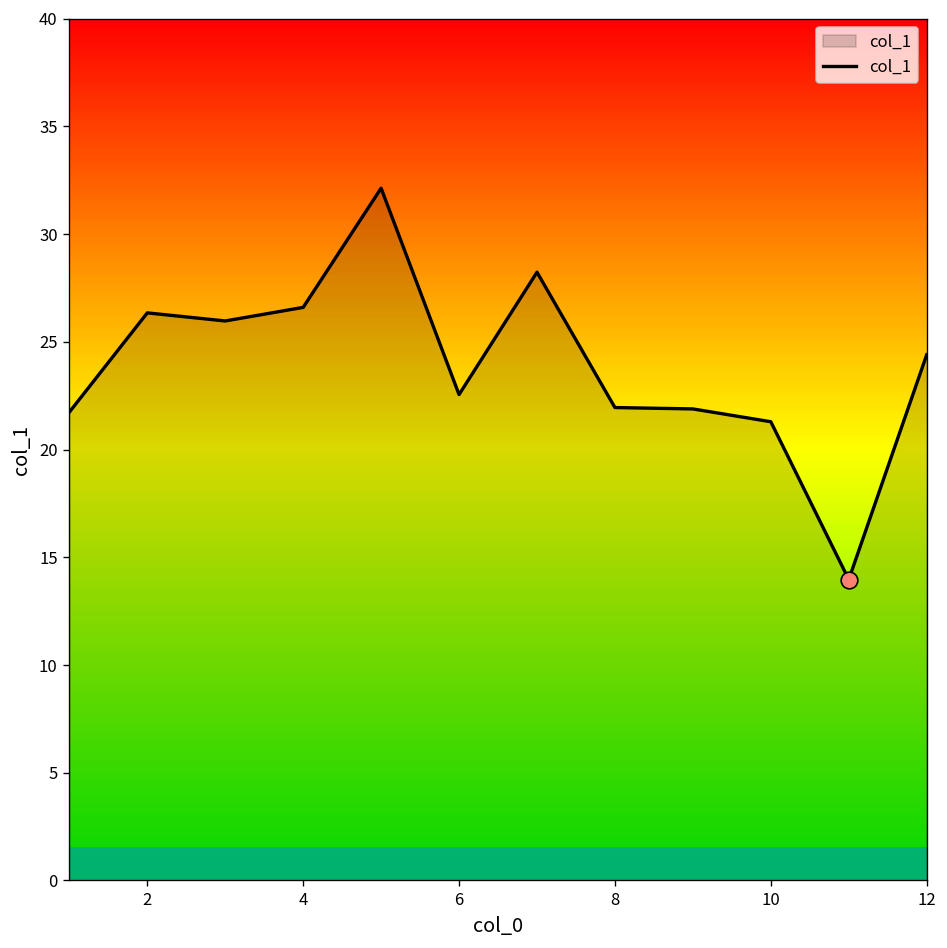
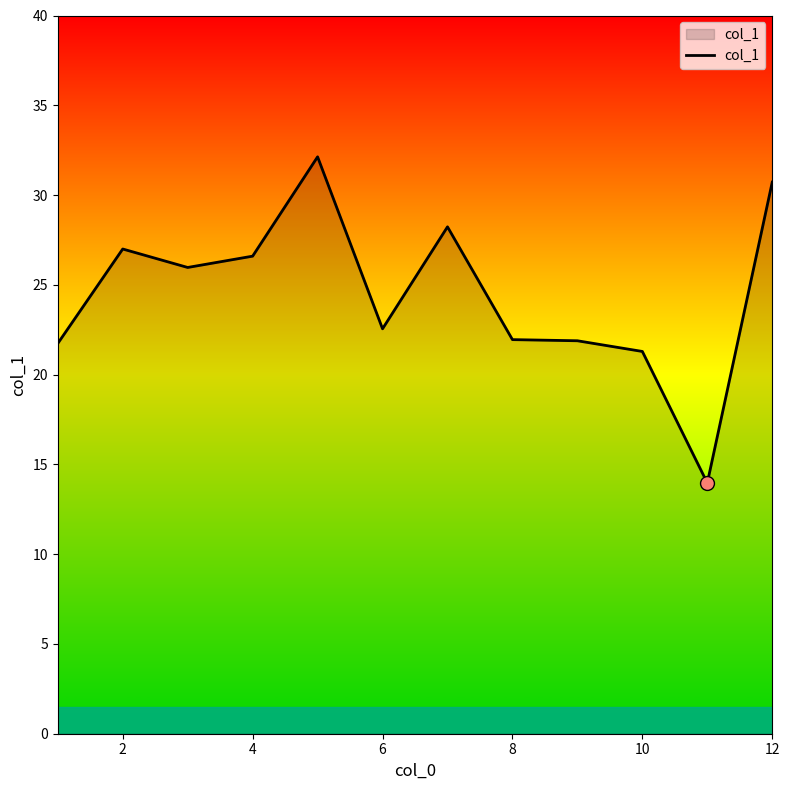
col_1, 2: 26.3 -> 27.0
col_1, 12: 24.4 -> 30.7
